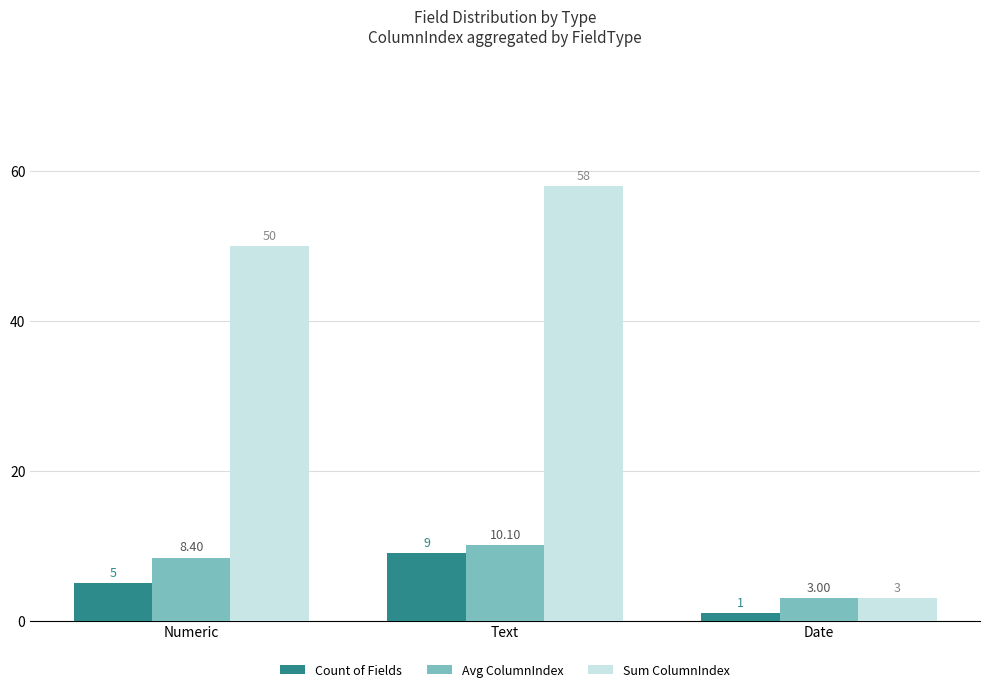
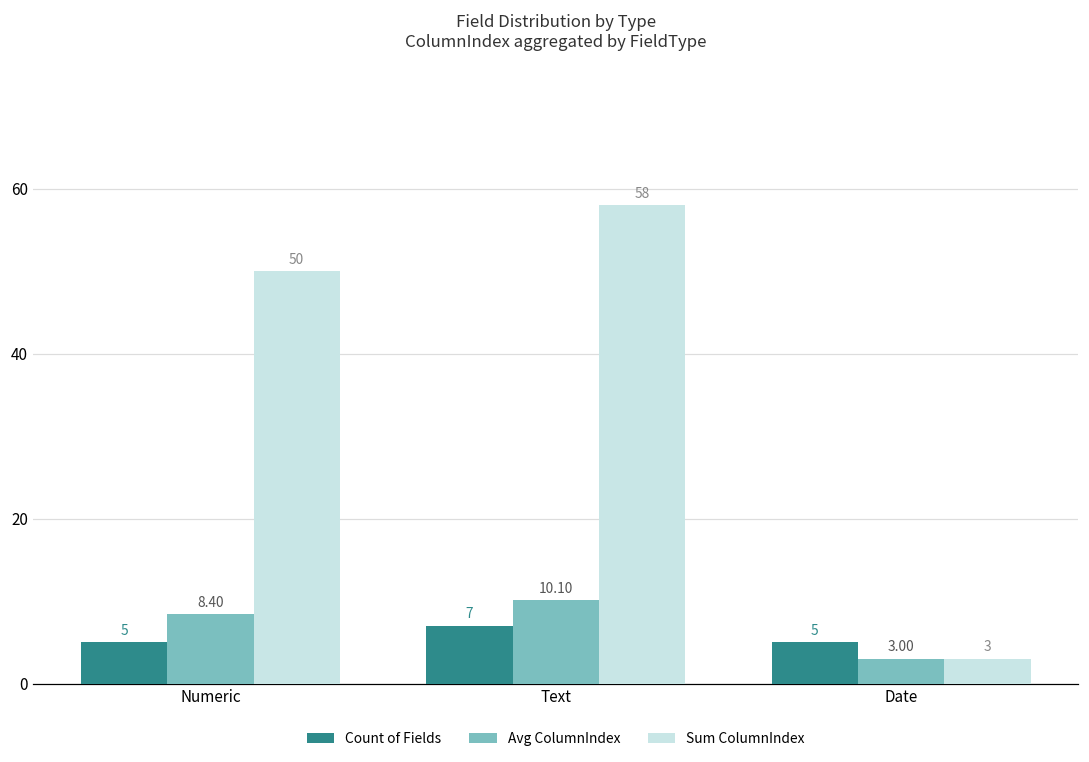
Count of Fields, Text: 9 -> 7
Count of Fields, Date: 1 -> 5
